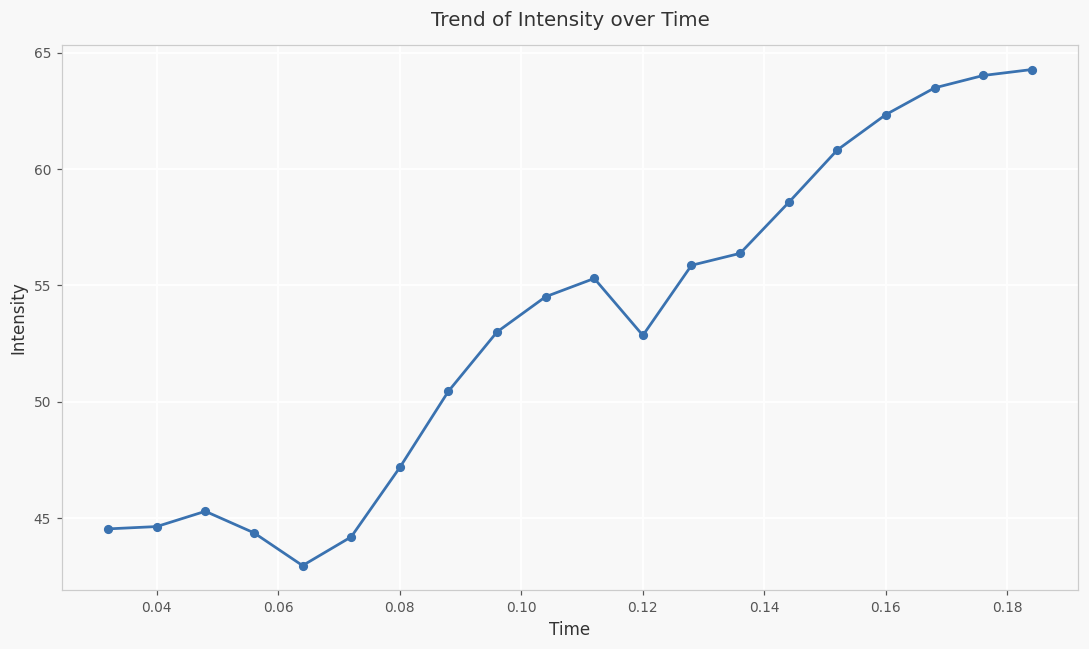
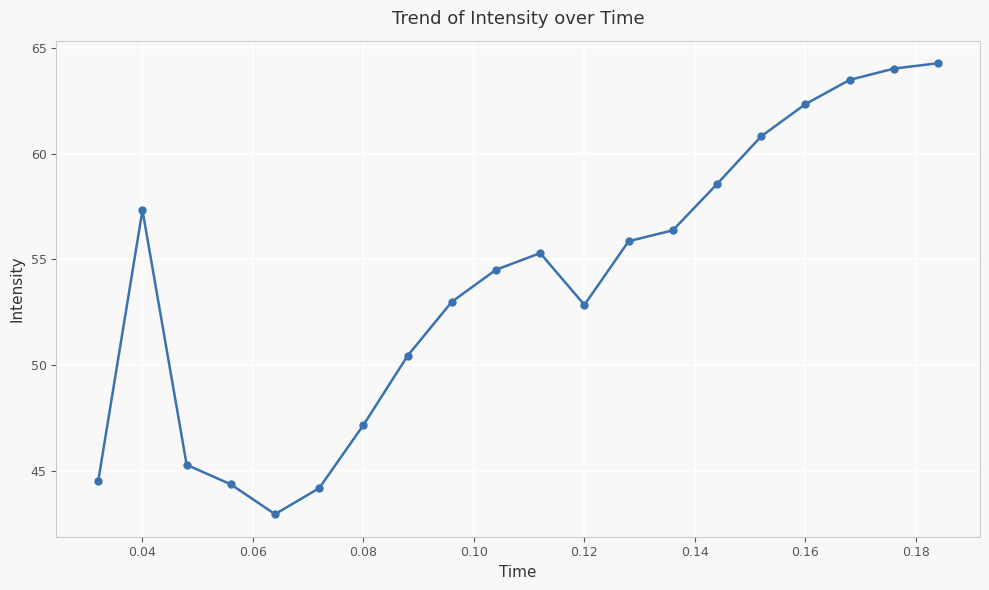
0.04: 44.6 -> 57.3
